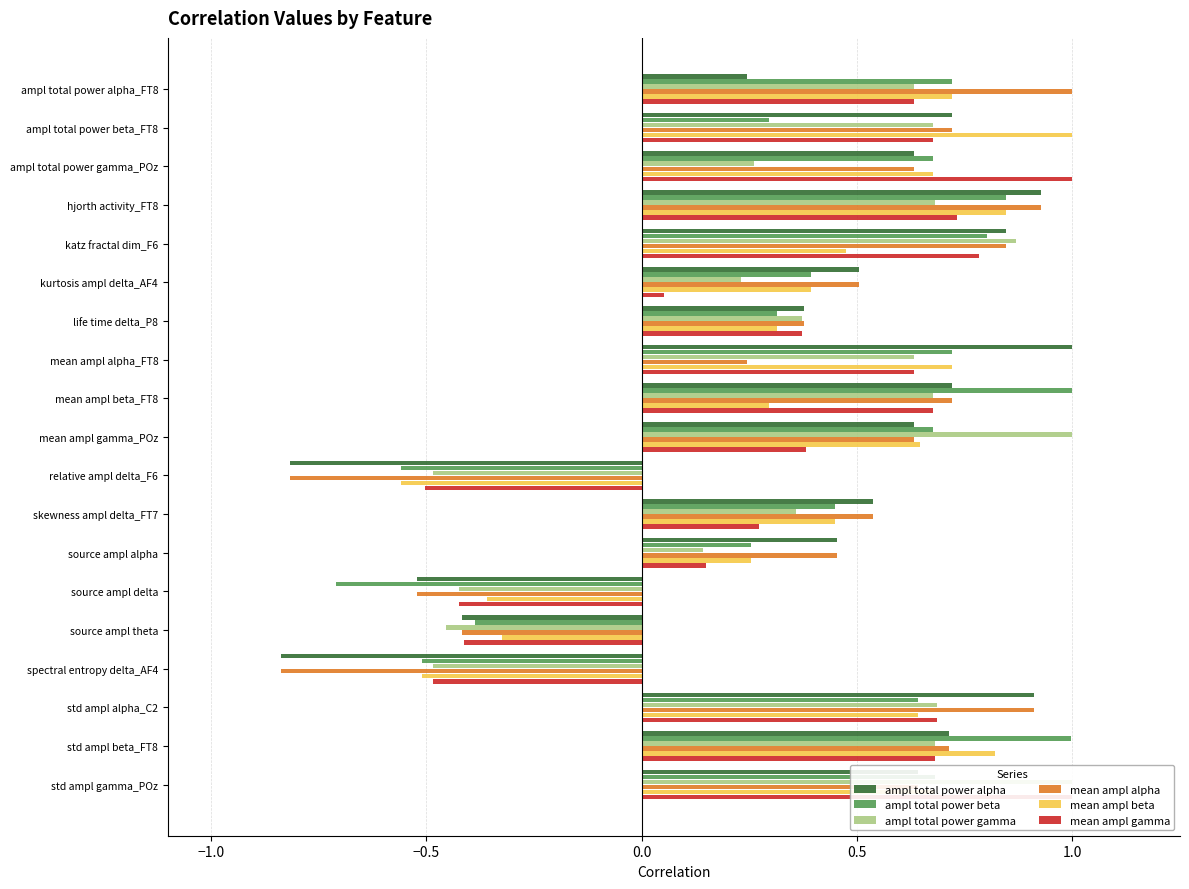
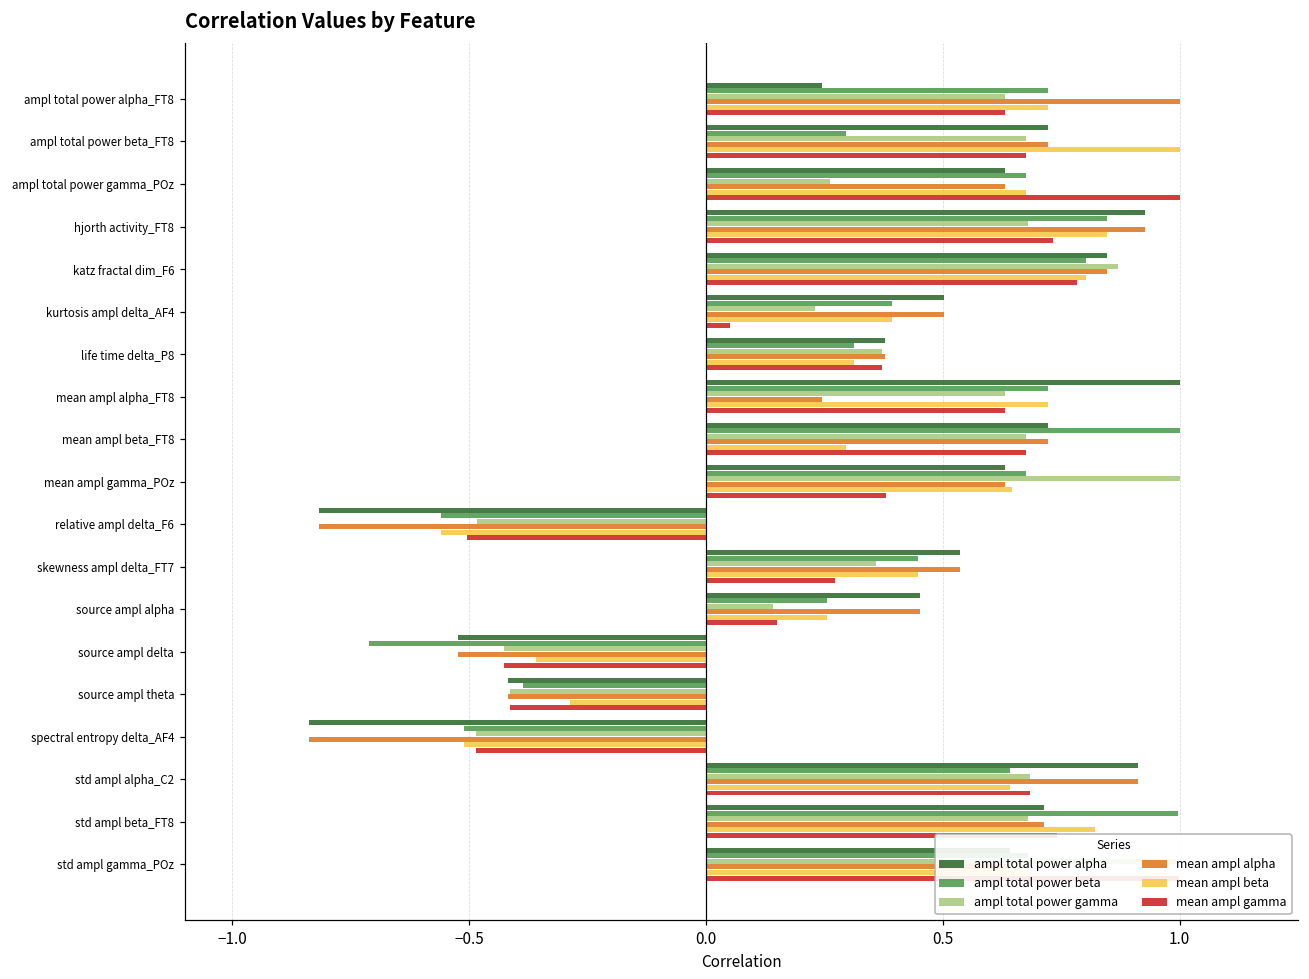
mean ampl beta, katz fractal dim_F6: 0.48 -> 0.80
ampl total power gamma, source ampl theta: -0.45 -> -0.41
mean ampl beta, source ampl theta: -0.33 -> -0.29
mean ampl gamma, std ampl beta_FT8: 0.68 -> 0.74
